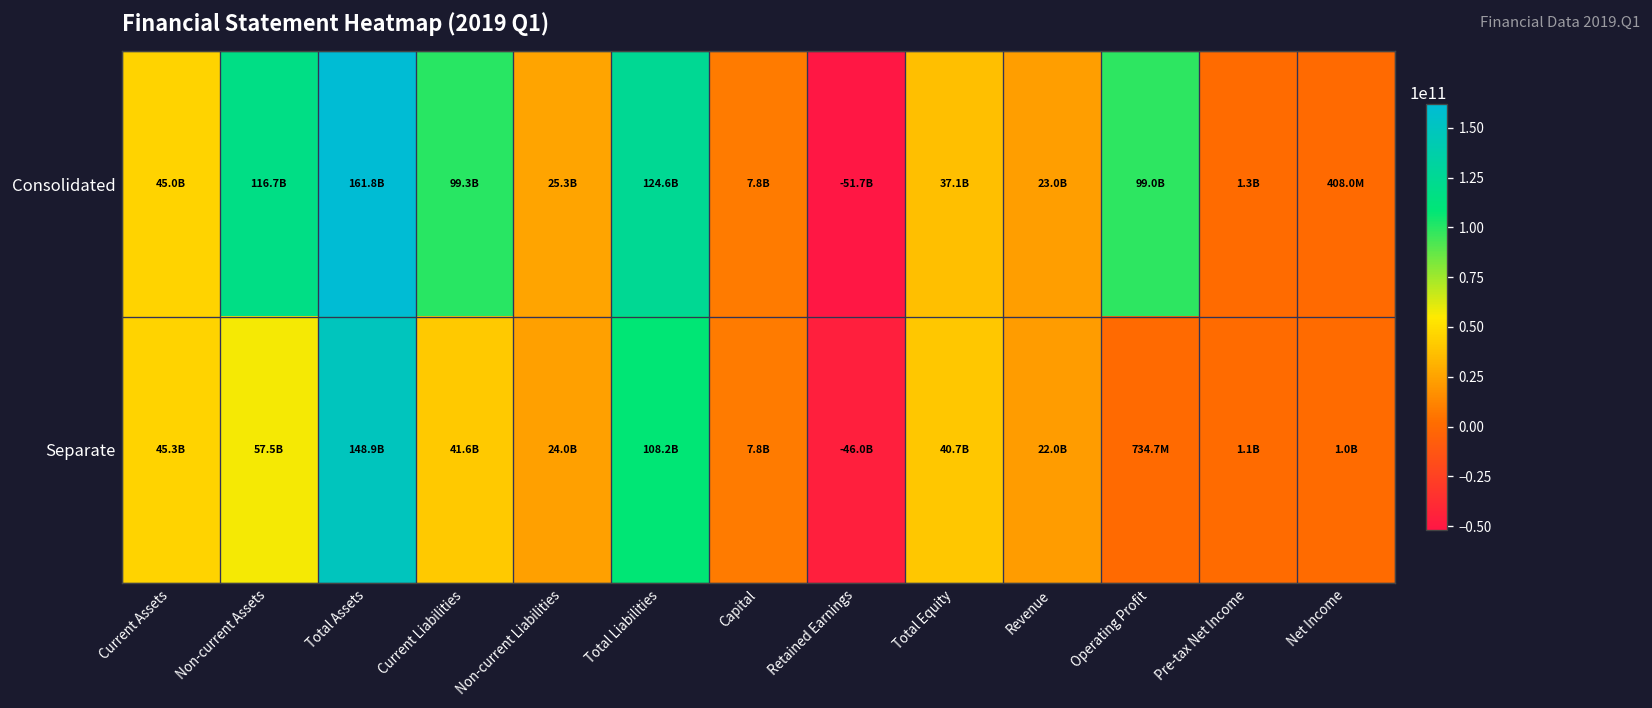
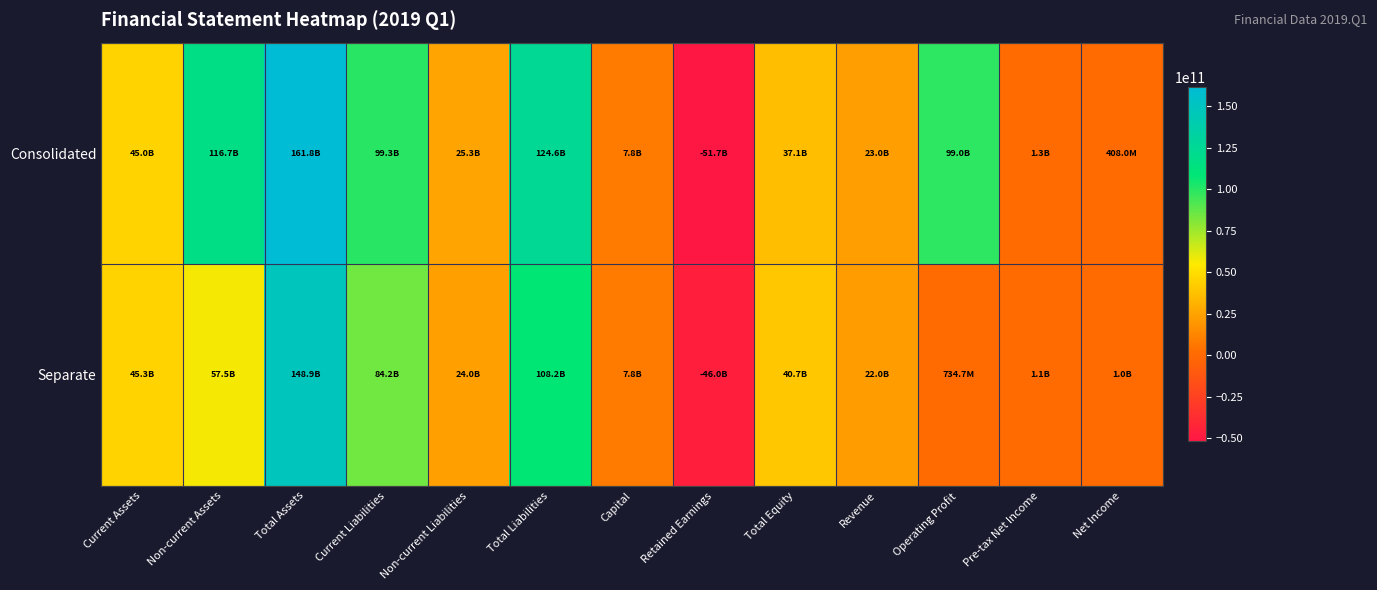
Separate, Current Liabilities: 41.6B -> 84.2B
